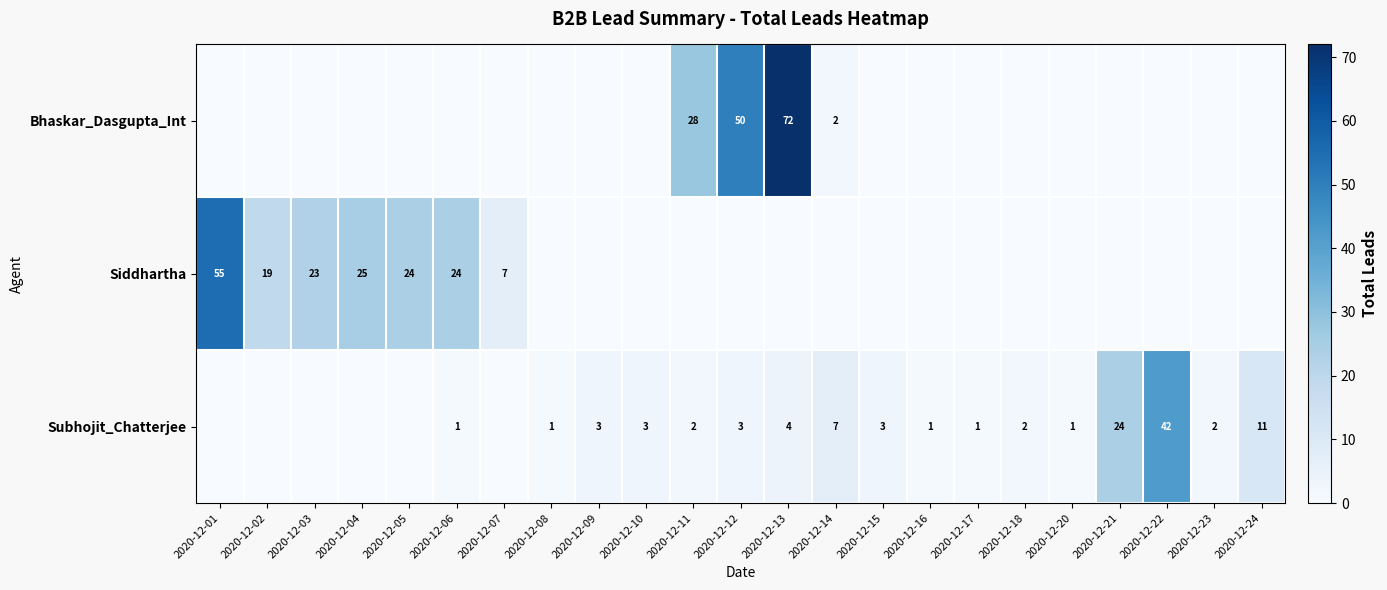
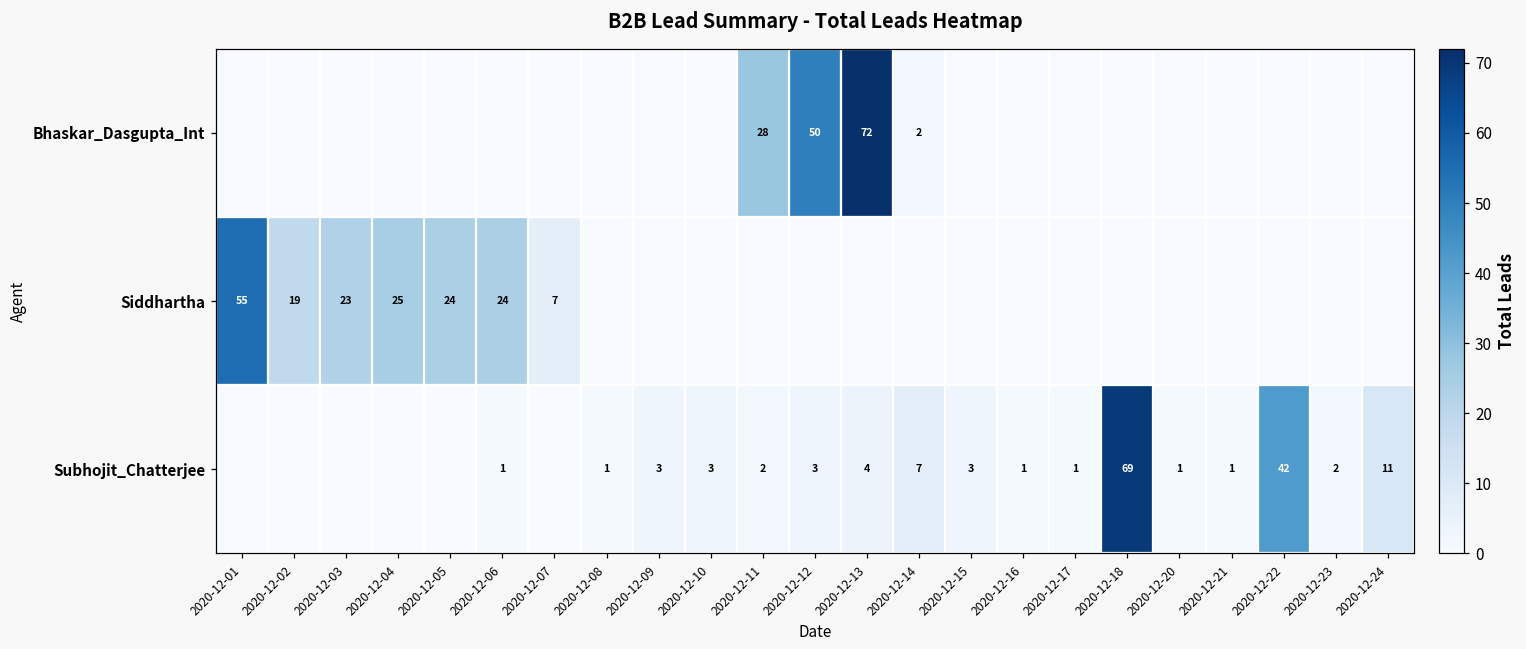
Subhojit_Chatterjee, 2020-12-18: 2 -> 69
Subhojit_Chatterjee, 2020-12-21: 24 -> 1
